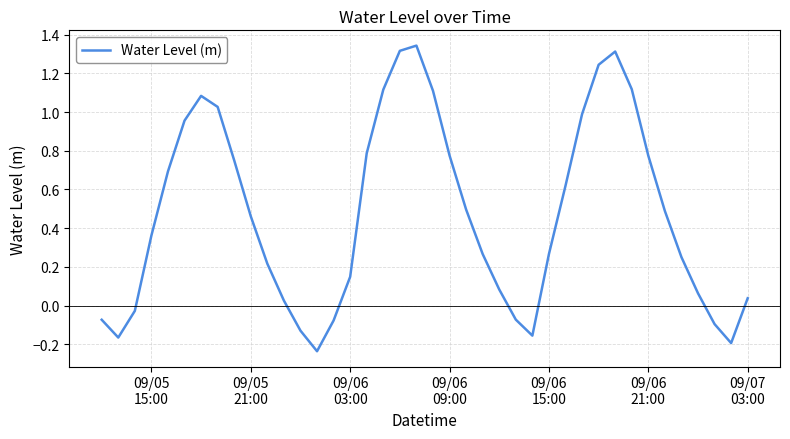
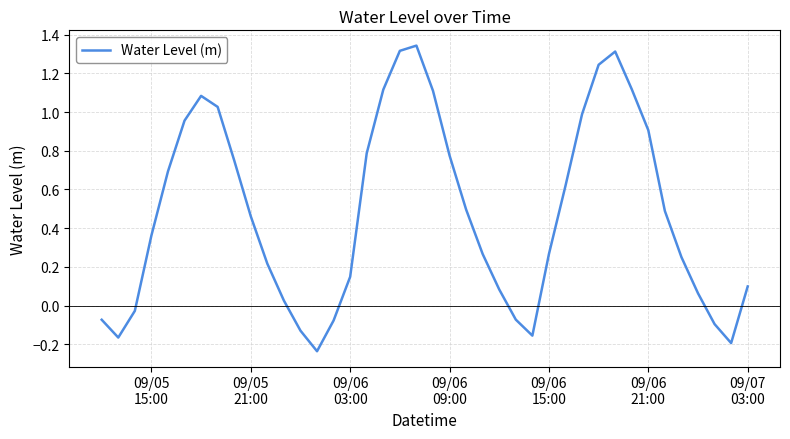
09/06 21:00: 0.77 -> 0.91
09/07 03:00: 0.04 -> 0.10
